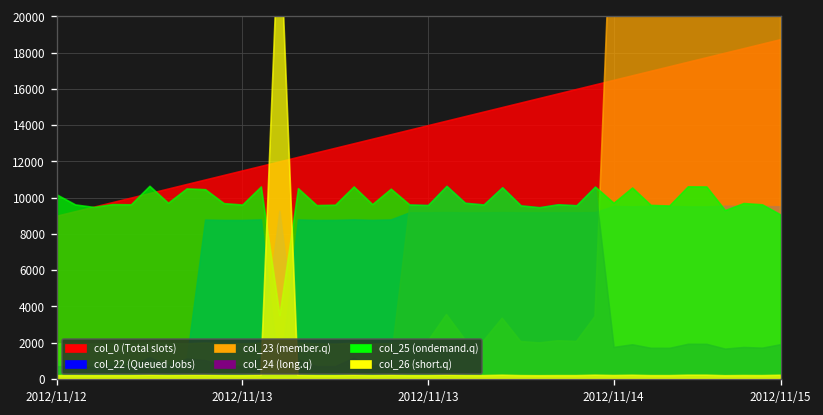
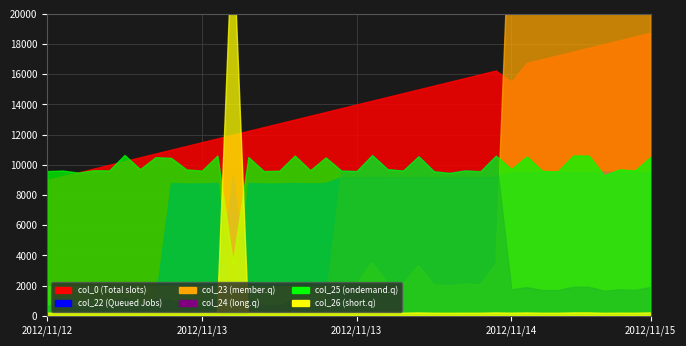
col_25 (ondemand.q), 2012/11/12: 10200 -> 9600
col_0 (Total slots), 2012/11/14: 16500 -> 15500
col_25 (ondemand.q), 2012/11/15: 9100 -> 10500
